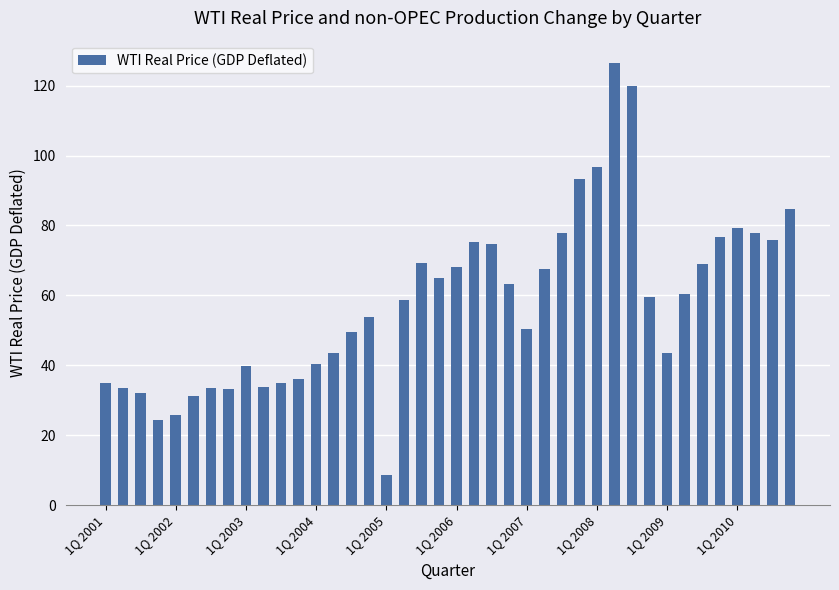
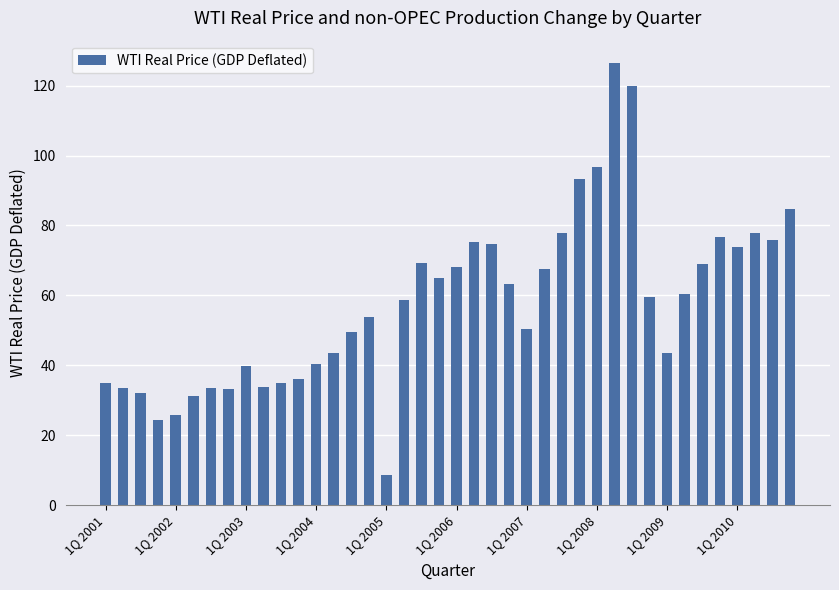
1Q 2010: 79 -> 74
